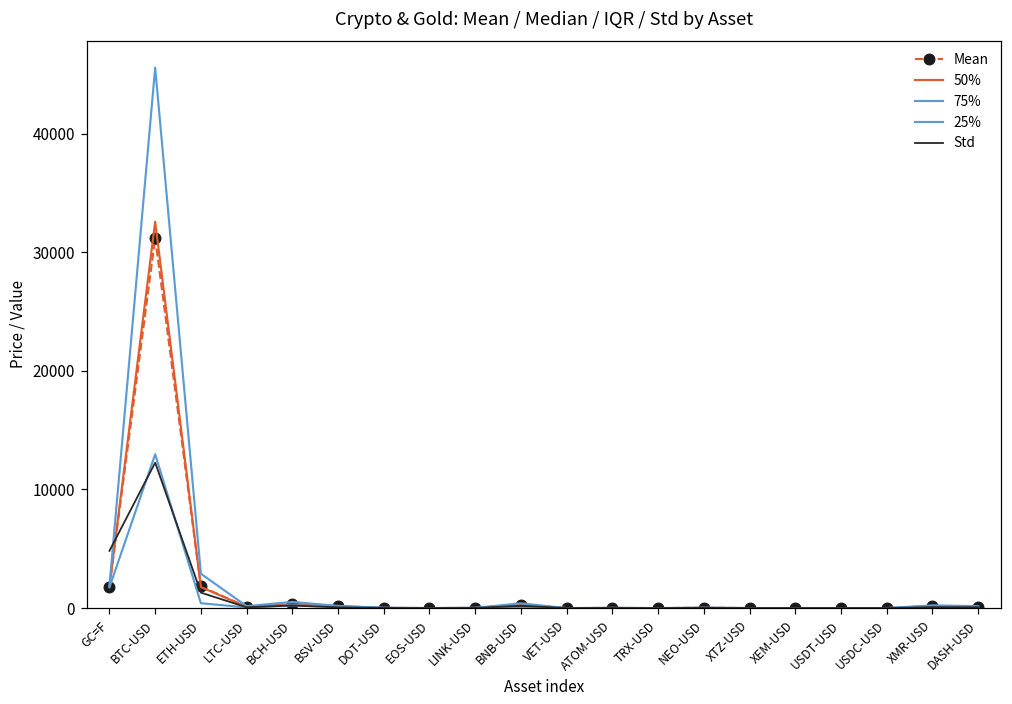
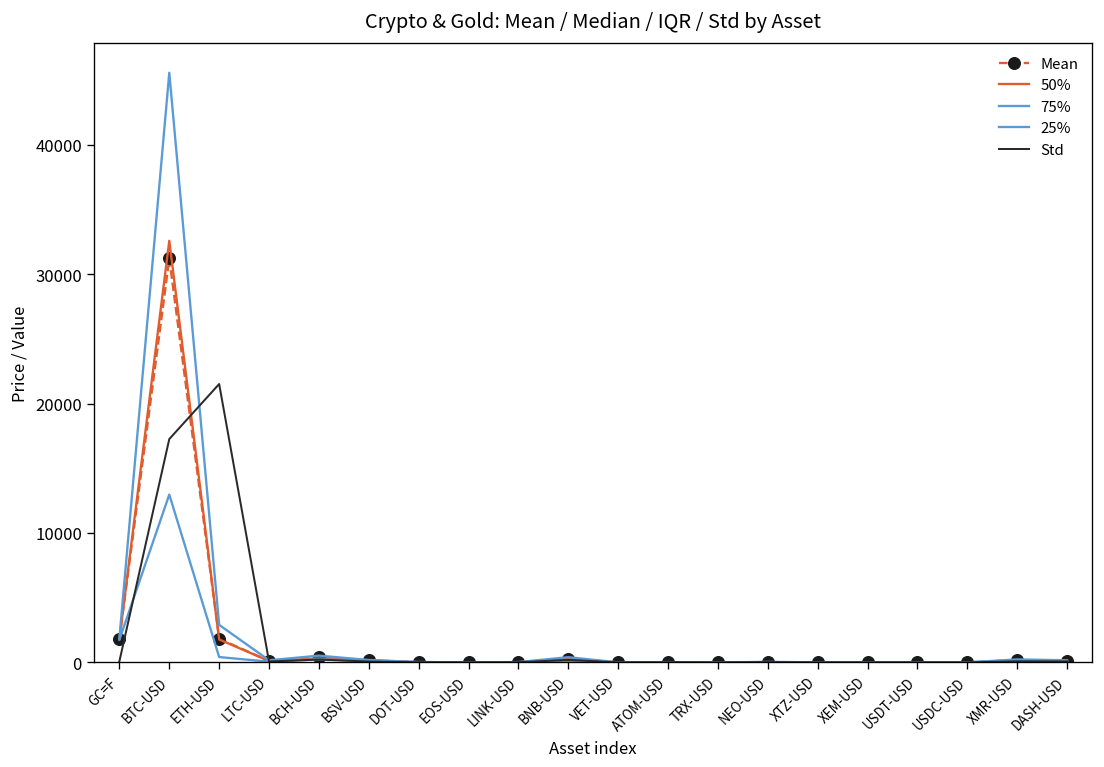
Std, GC=F: 4800 -> 100
Std, BTC-USD: 12300 -> 17300
Std, ETH-USD: 1300 -> 21500
